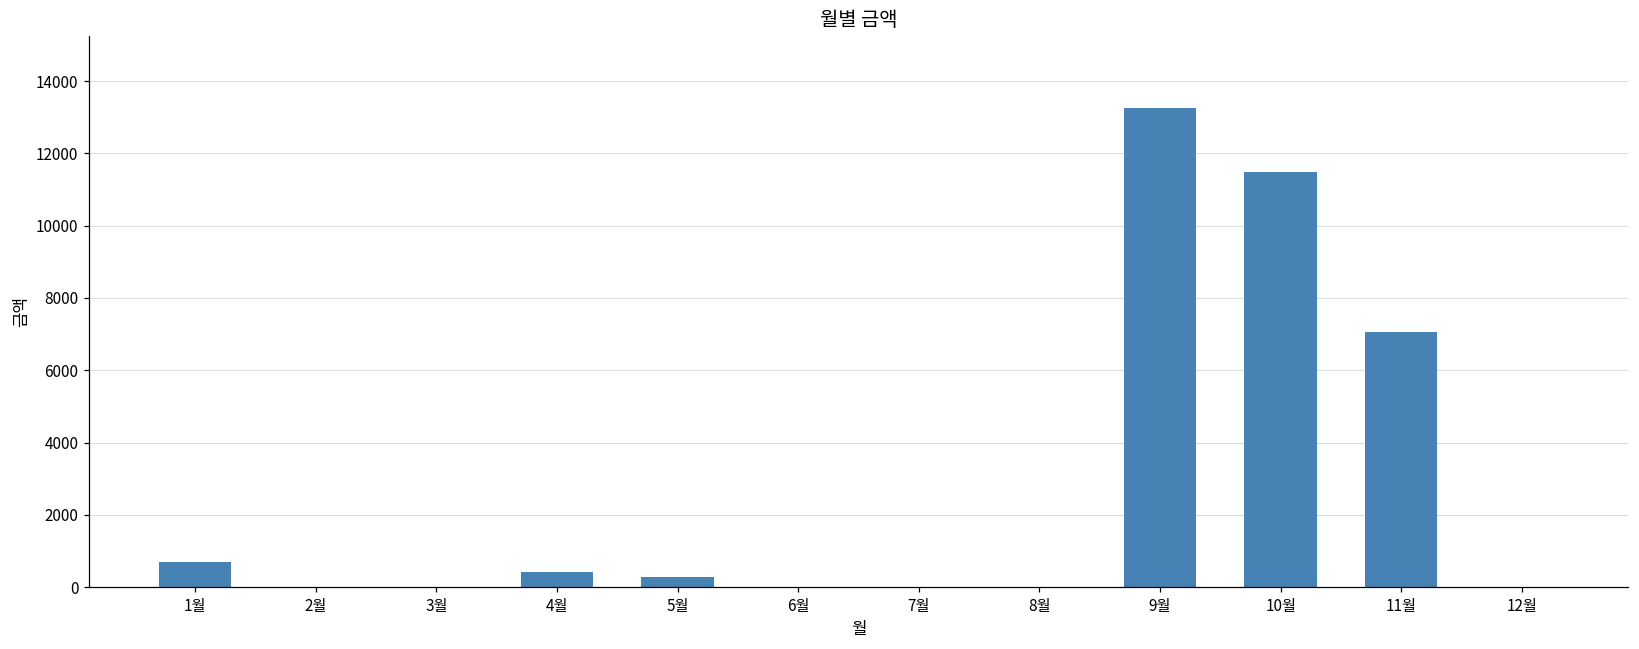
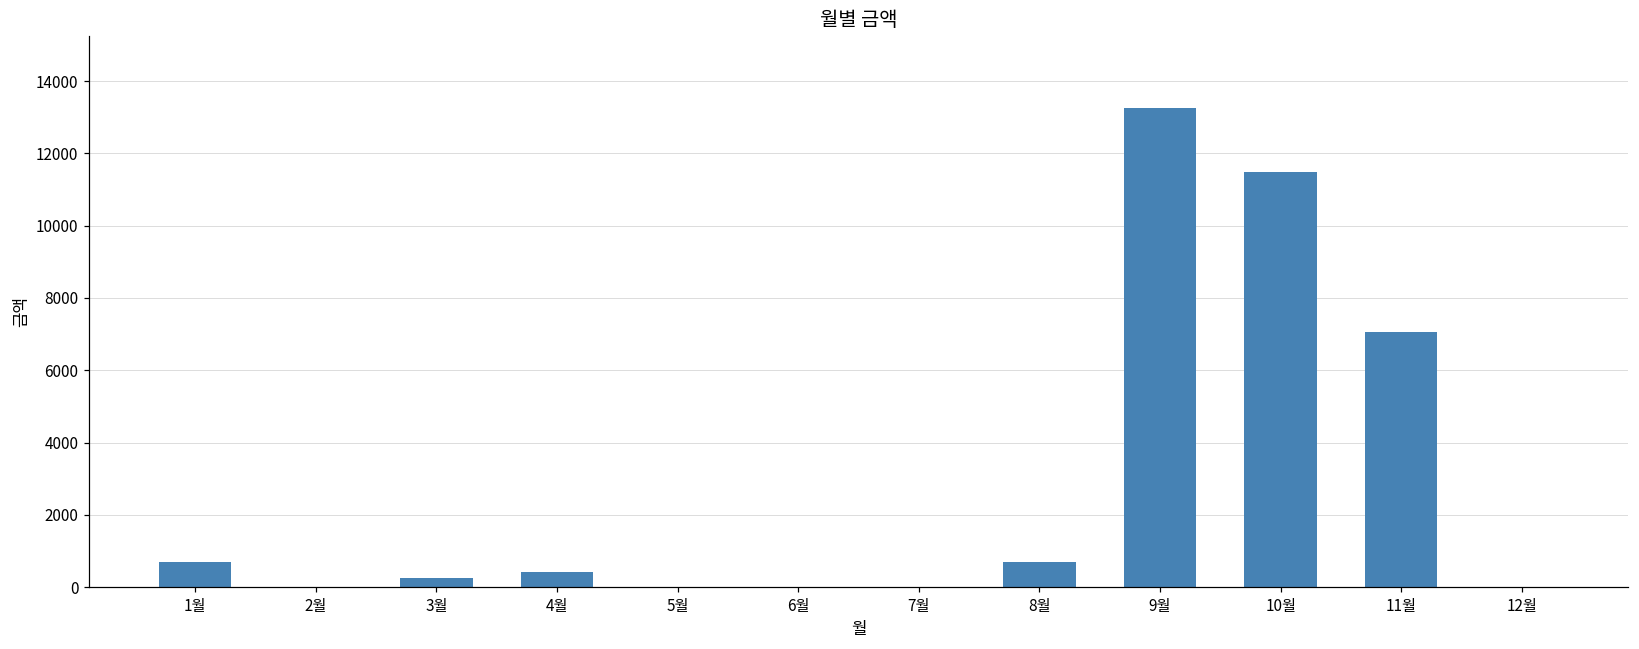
3월: 0 -> 200
5월: 300 -> 0
8월: 0 -> 700
